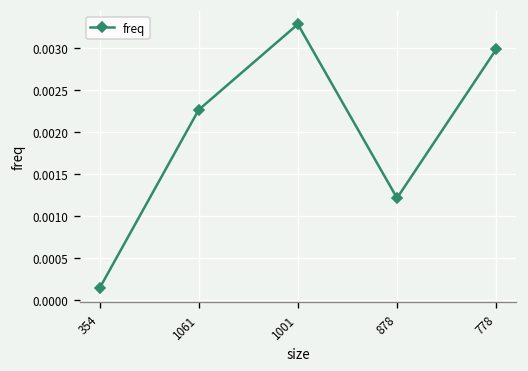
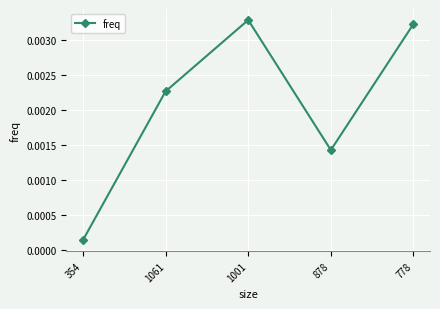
878: 0.0012 -> 0.0014
778: 0.0030 -> 0.0032
